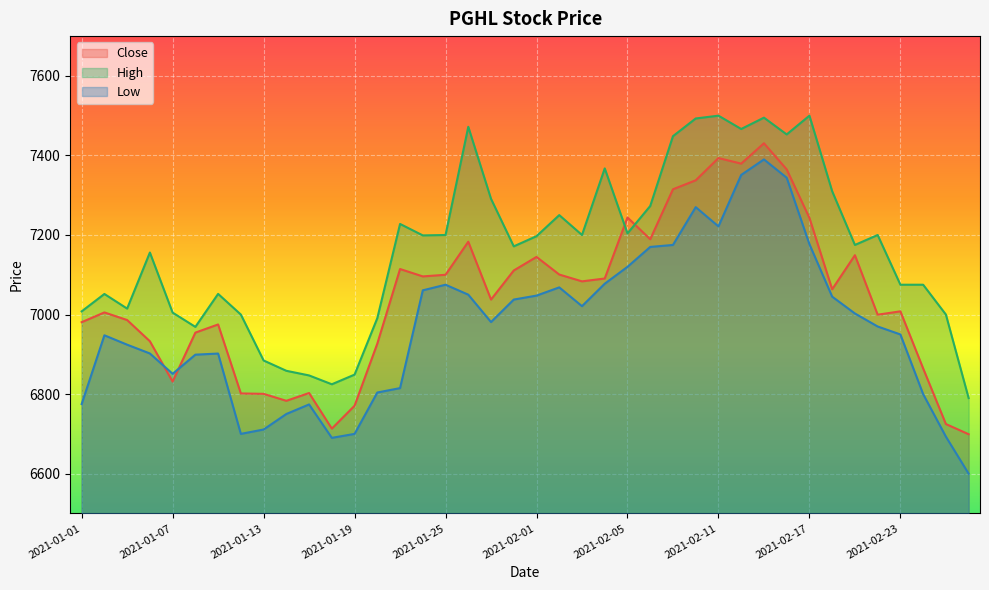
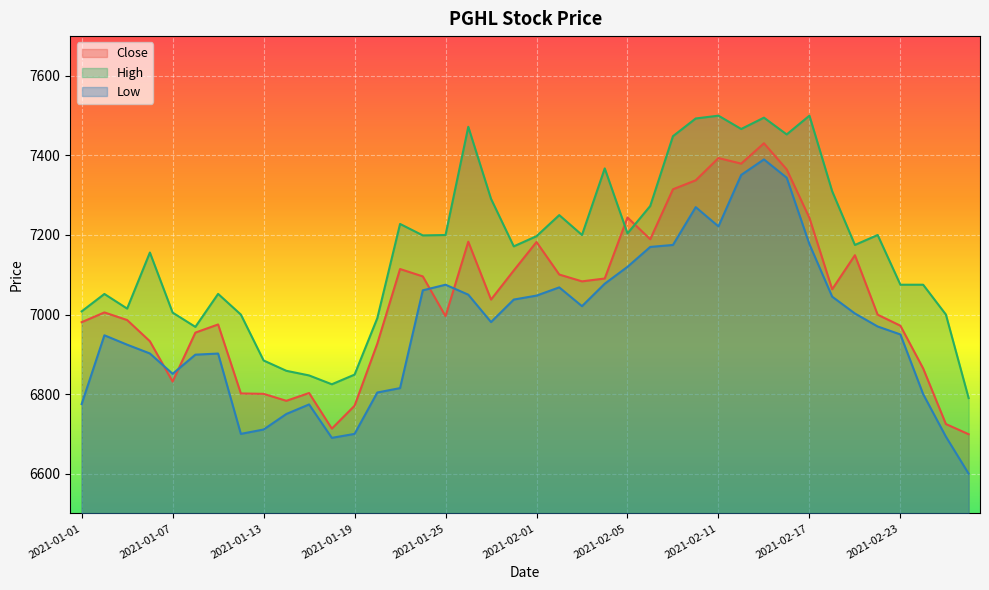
Close, 2021-01-25: 7100 -> 7000
Close, 2021-02-01: 7140 -> 7180
Close, 2021-02-23: 7010 -> 6970
